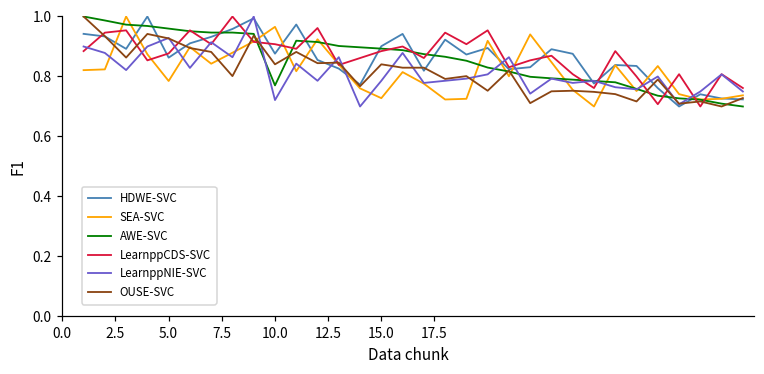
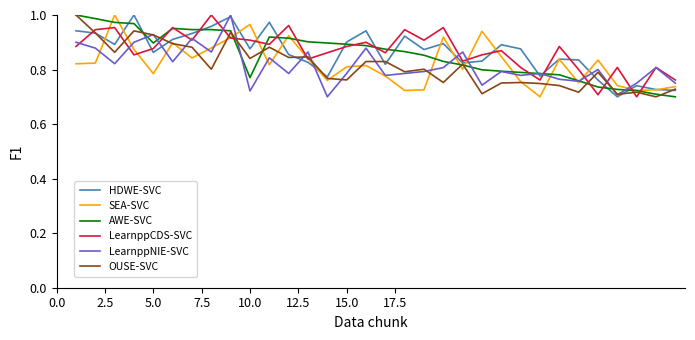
AWE-SVC, 5.0: 0.96 -> 0.90
SEA-SVC, 15.0: 0.73 -> 0.81
OUSE-SVC, 15.0: 0.84 -> 0.76
